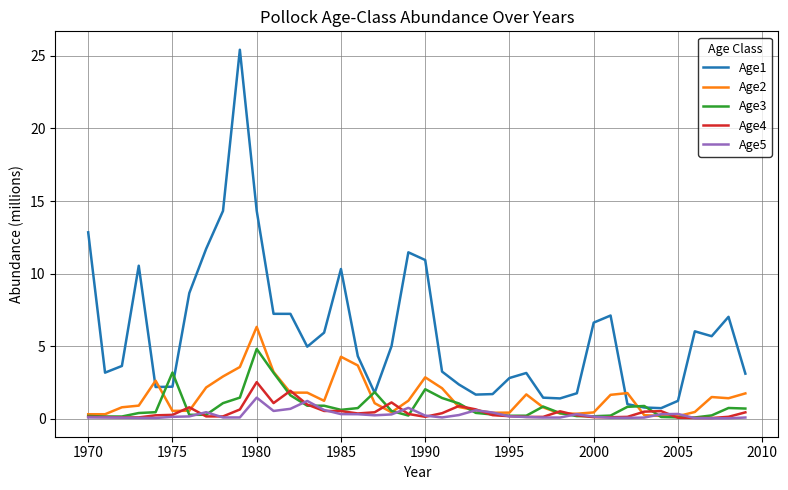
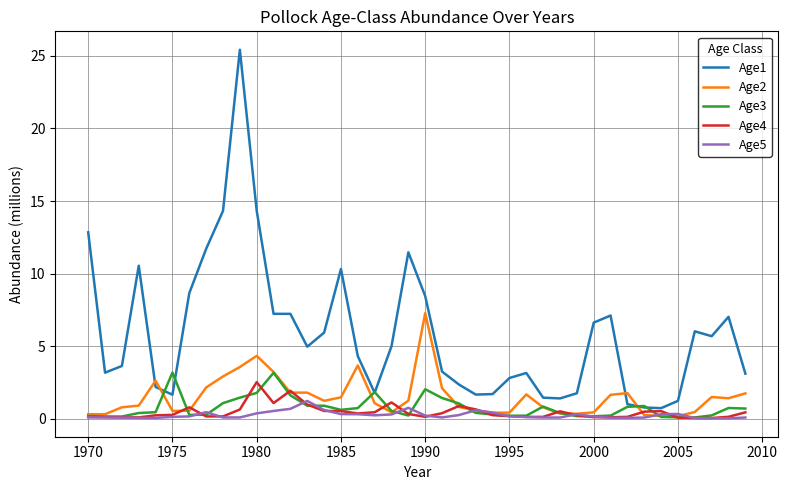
Age1, 1975: 2.2 -> 1.7
Age2, 1980: 6.3 -> 4.3
Age3, 1980: 4.8 -> 1.8
Age5, 1980: 1.5 -> 0.4
Age2, 1985: 4.3 -> 1.5
Age1, 1990: 10.9 -> 8.5
Age2, 1990: 2.9 -> 7.3
